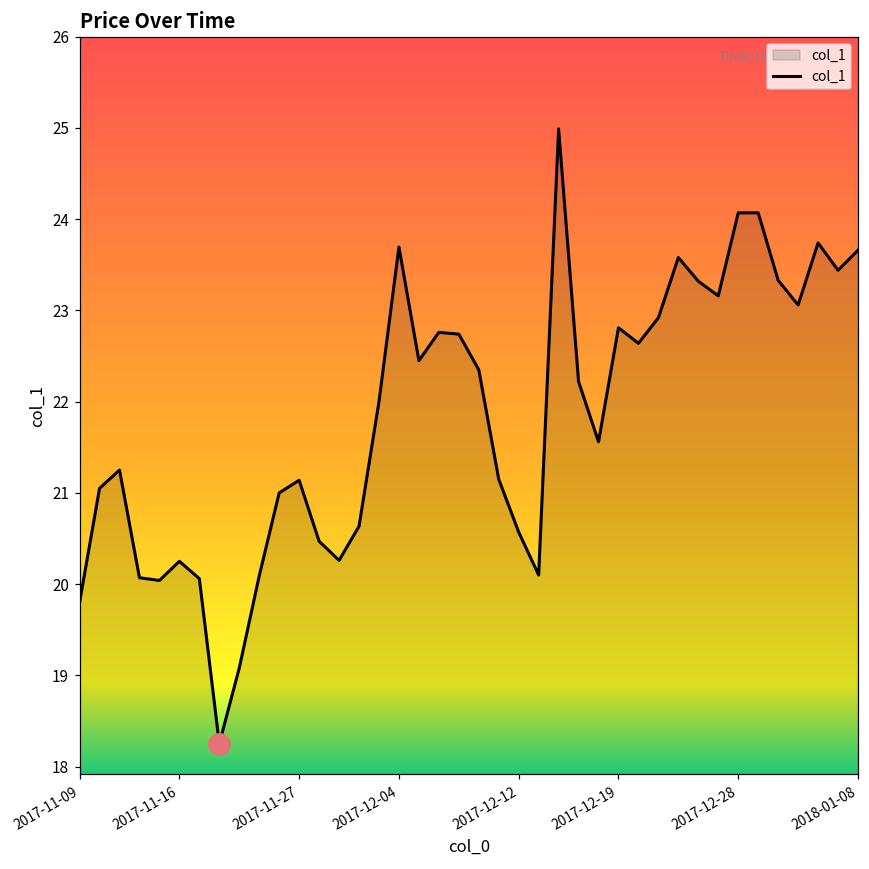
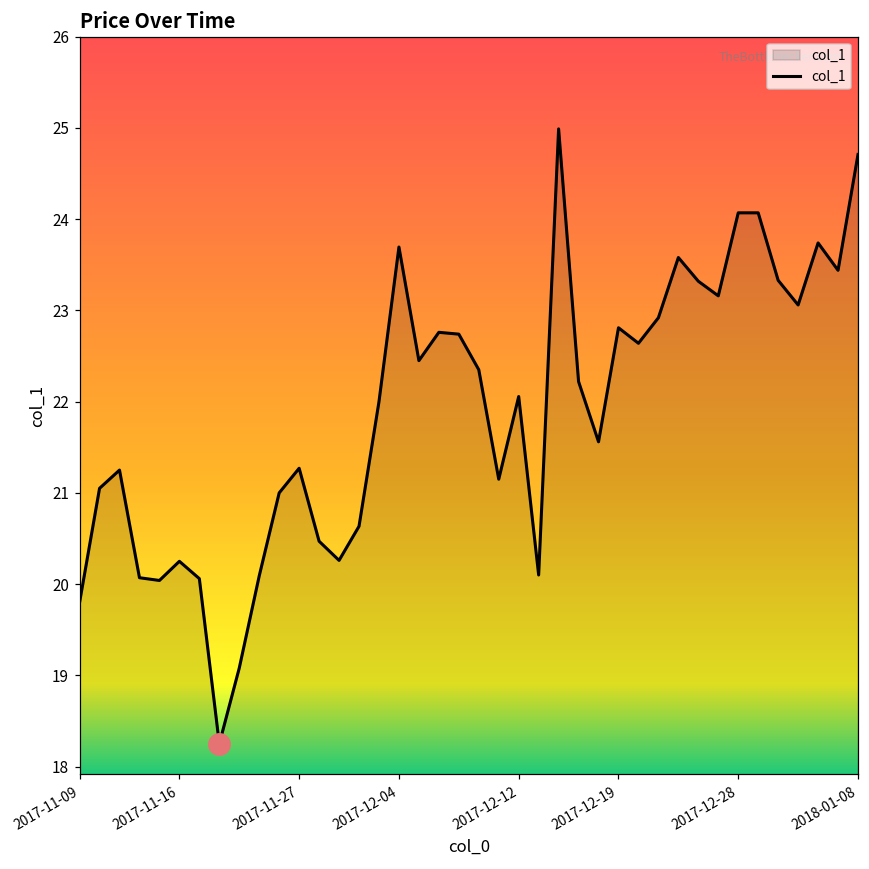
col_1, 2017-11-27: 21.1 -> 21.3
col_1, 2017-12-12: 20.6 -> 22.1
col_1, 2018-01-08: 23.7 -> 24.7
